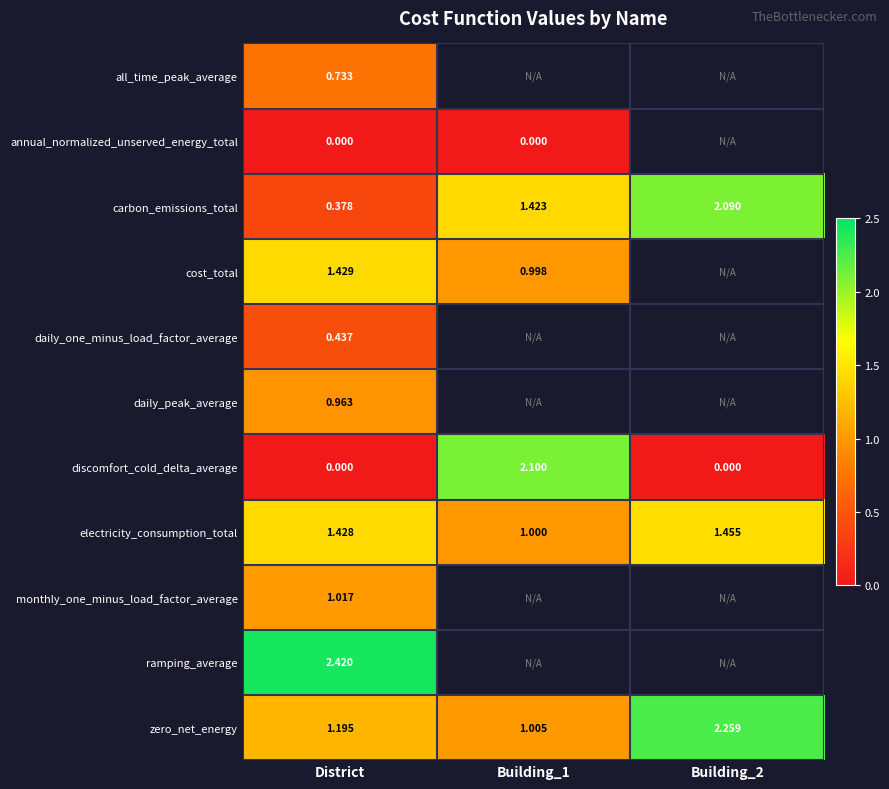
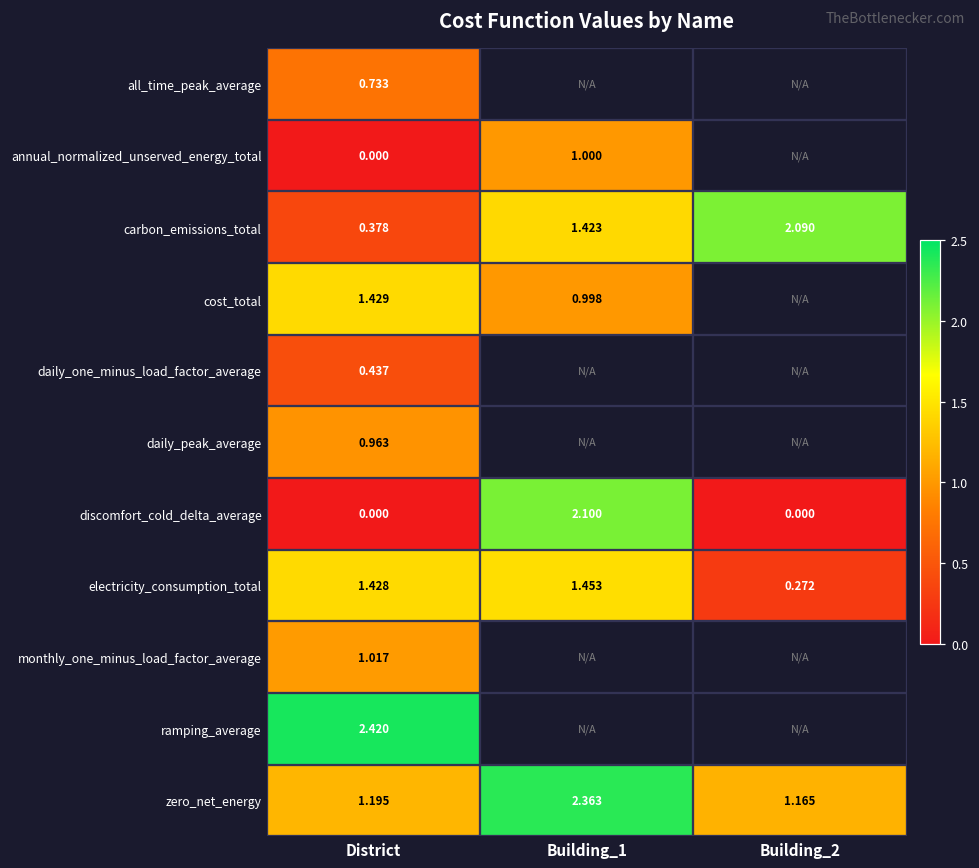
annual_normalized_unserved_energy_total, Building_1: 0.000 -> 1.000
electricity_consumption_total, Building_1: 1.000 -> 1.453
electricity_consumption_total, Building_2: 1.455 -> 0.272
zero_net_energy, Building_1: 1.005 -> 2.363
zero_net_energy, Building_2: 2.259 -> 1.165
